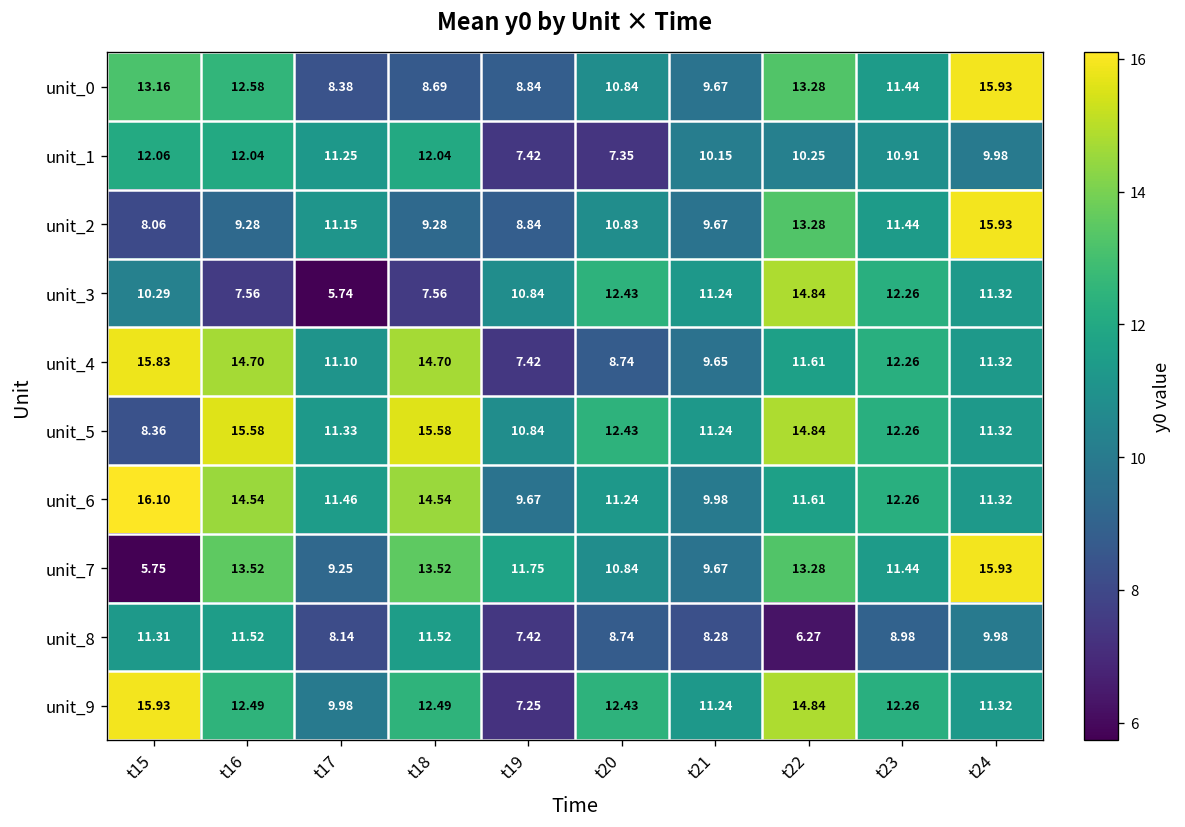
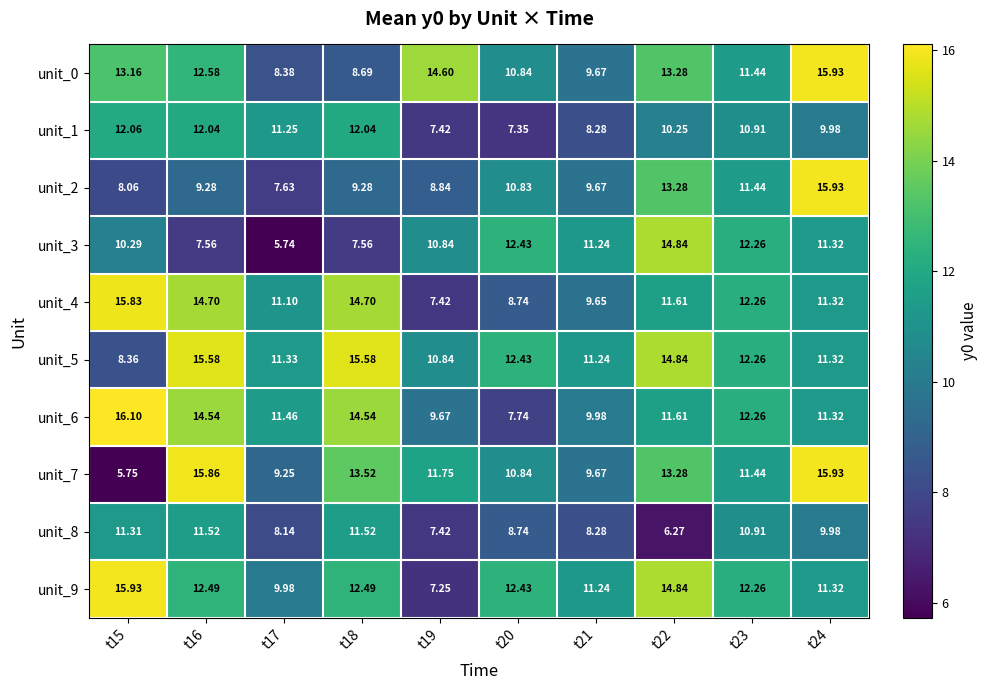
unit_0, t19: 8.84 -> 14.60
unit_1, t21: 10.15 -> 8.28
unit_2, t17: 11.15 -> 7.63
unit_6, t20: 11.24 -> 7.74
unit_7, t16: 13.52 -> 15.86
unit_8, t23: 8.98 -> 10.91
